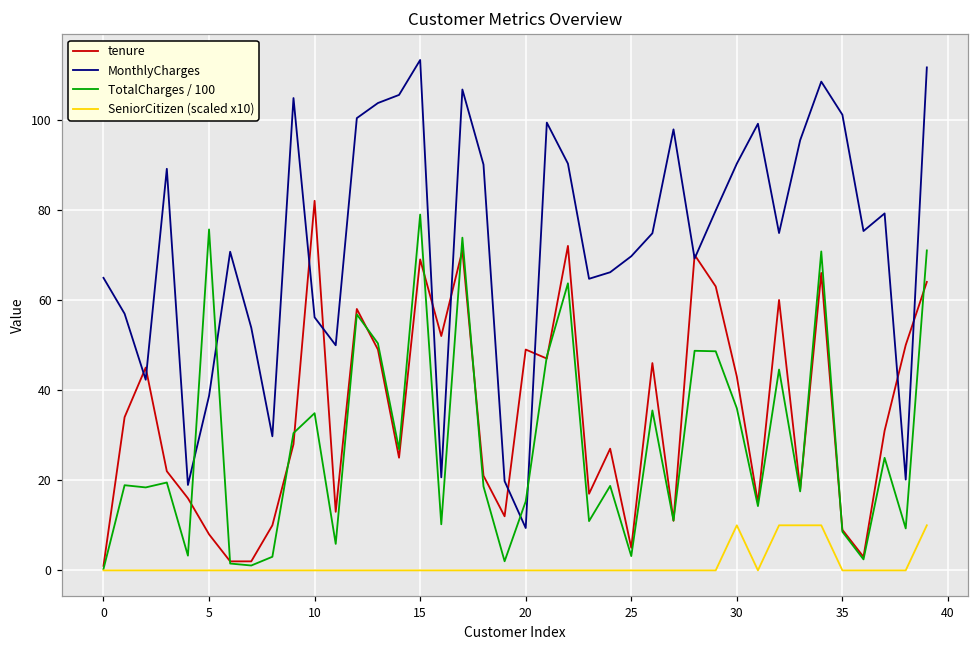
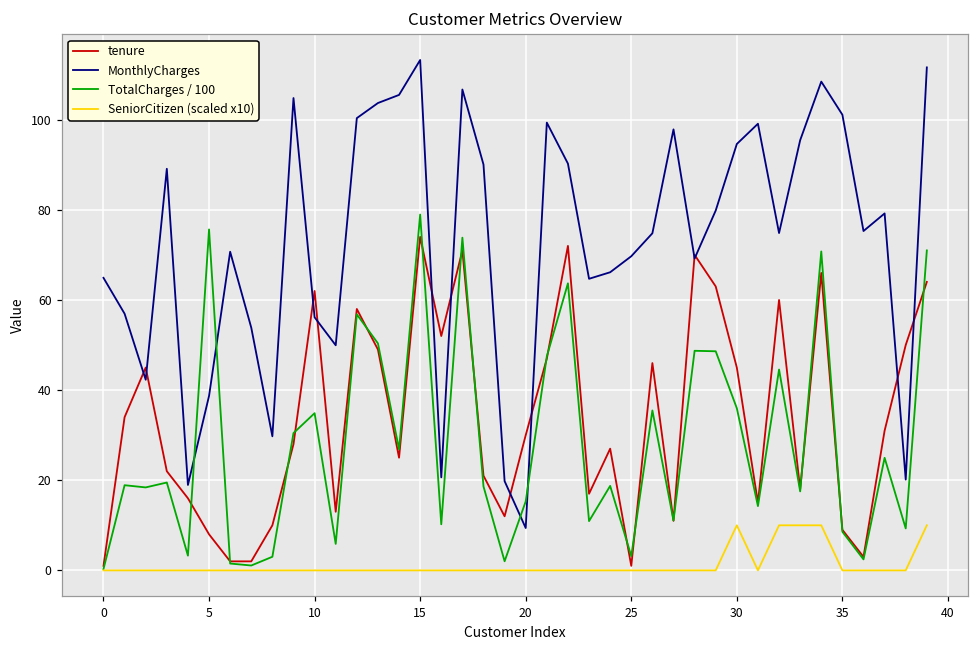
tenure, 10: 82 -> 62
tenure, 15: 69 -> 74
tenure, 20: 49 -> 30
tenure, 25: 5 -> 1
tenure, 30: 43 -> 45
MonthlyCharges, 30: 90 -> 95
